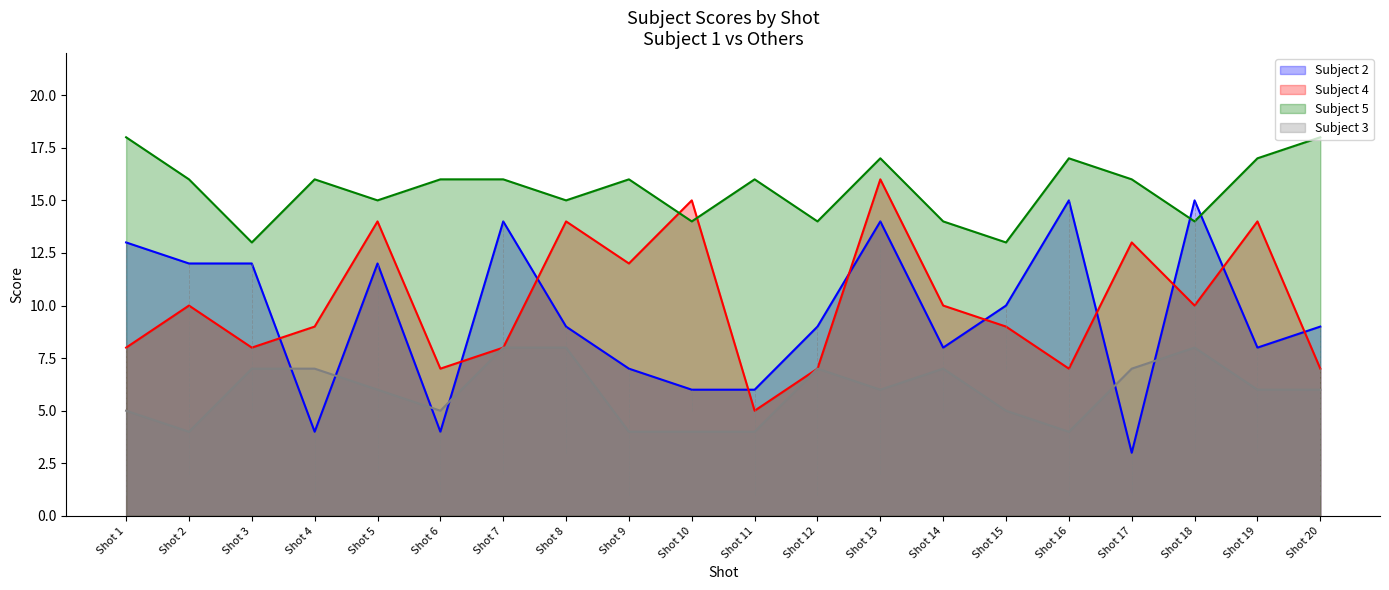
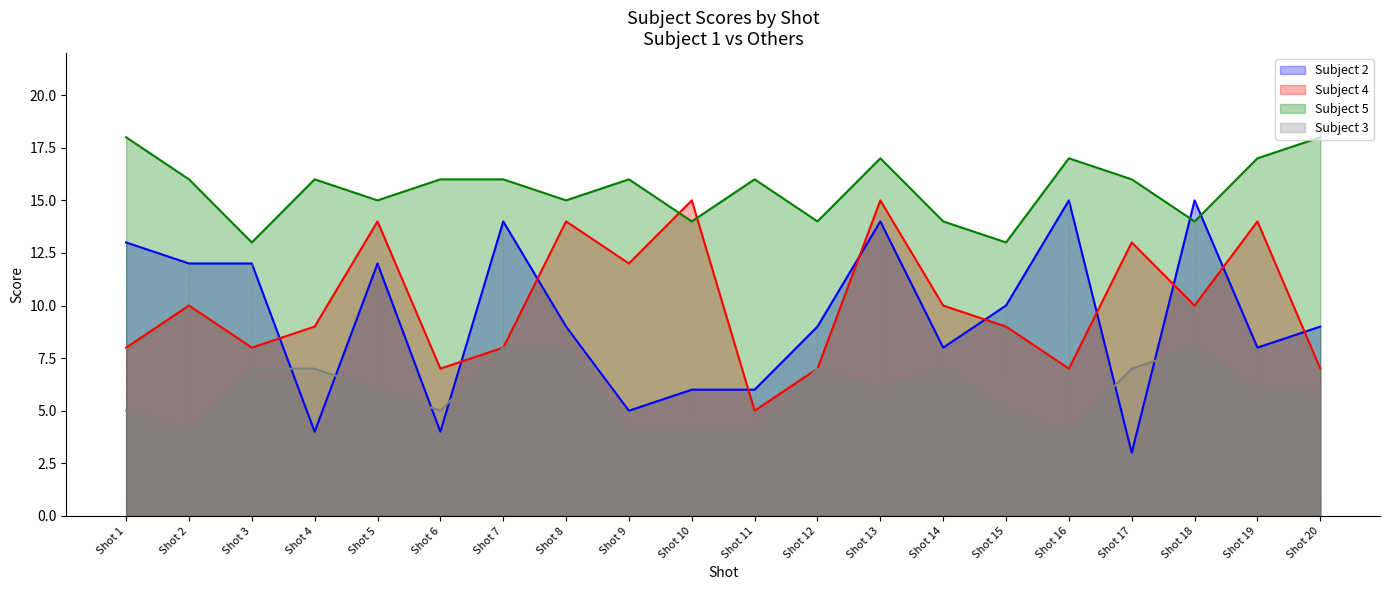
Subject 2, Shot 9: 7 -> 5
Subject 4, Shot 13: 16 -> 15
